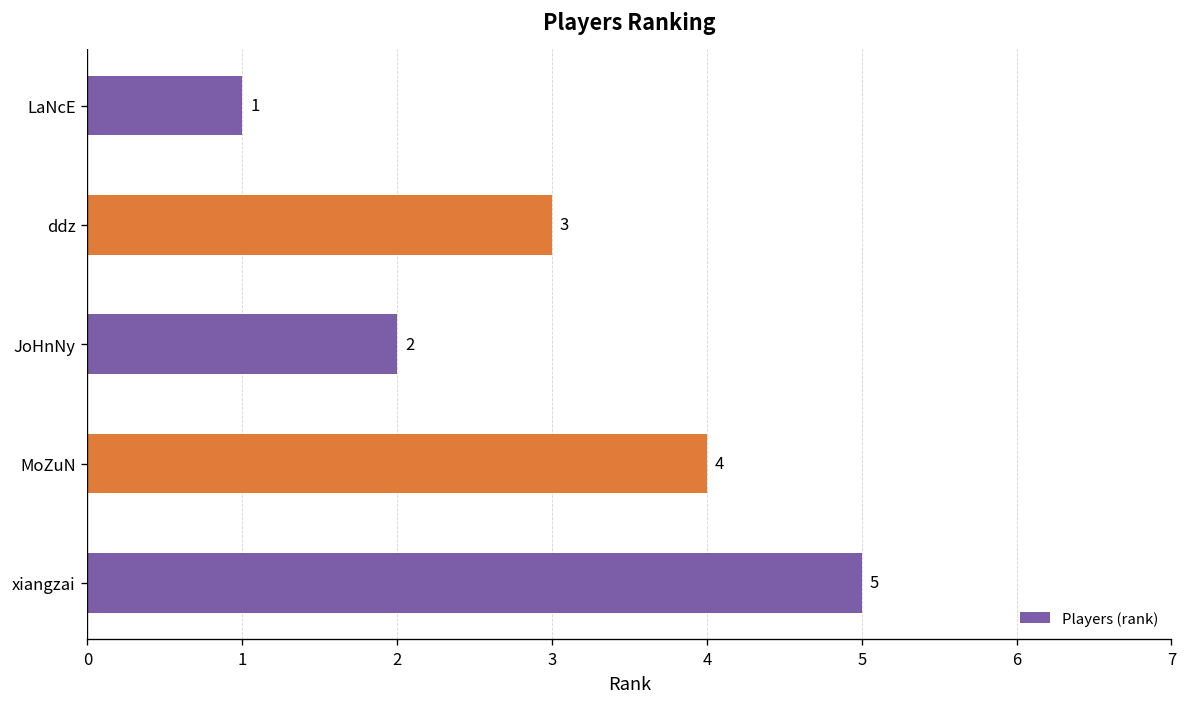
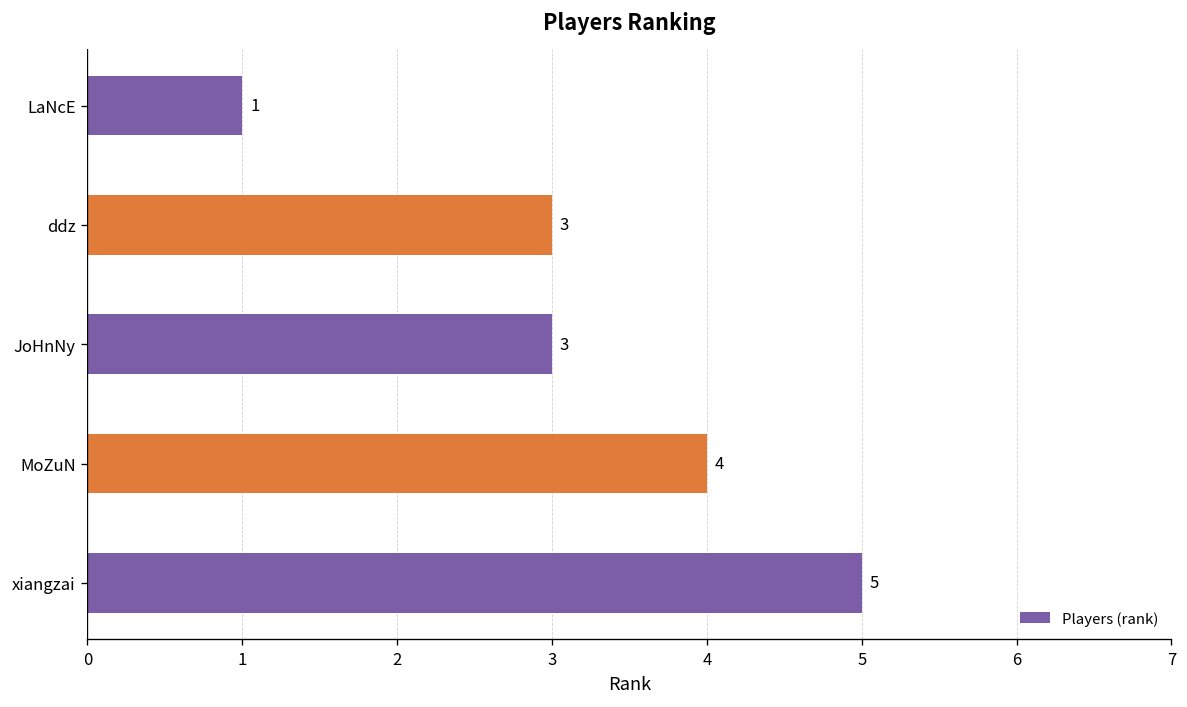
JoHnNy: 2 -> 3
